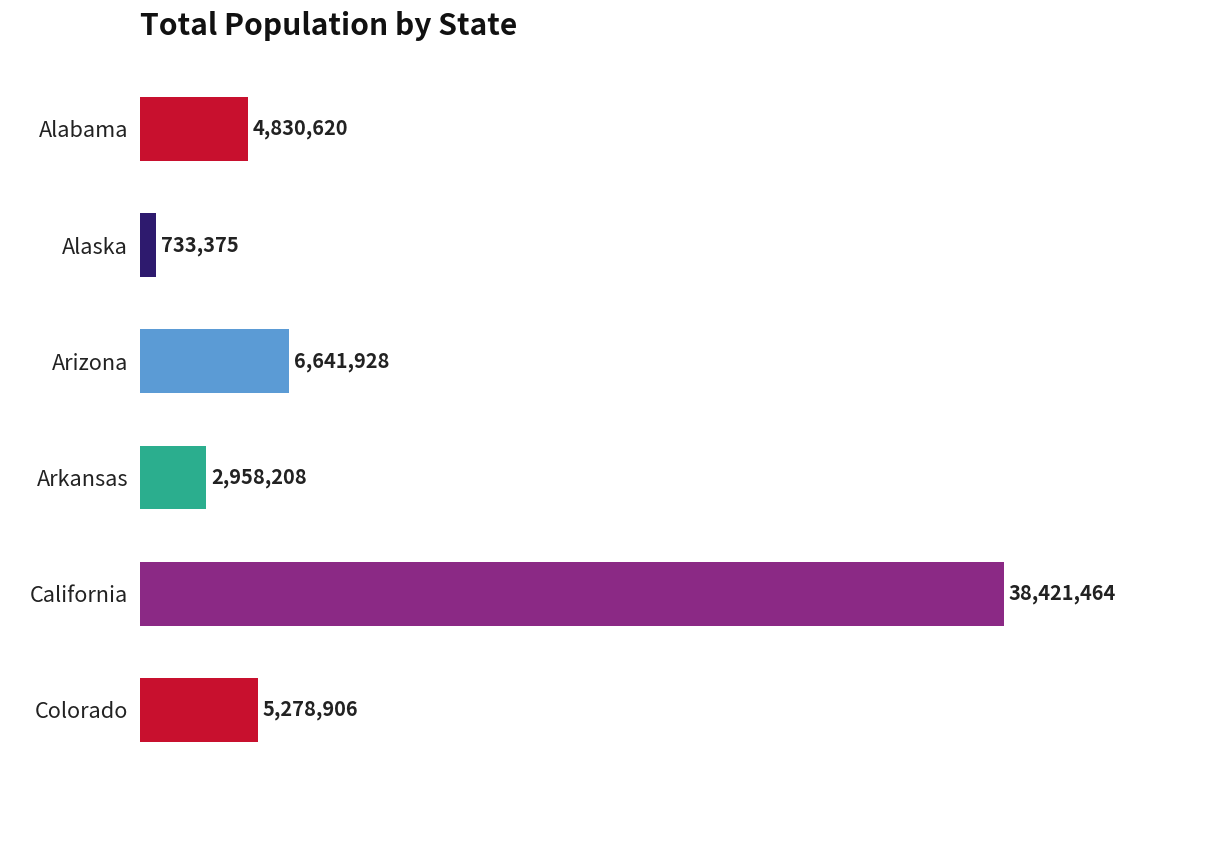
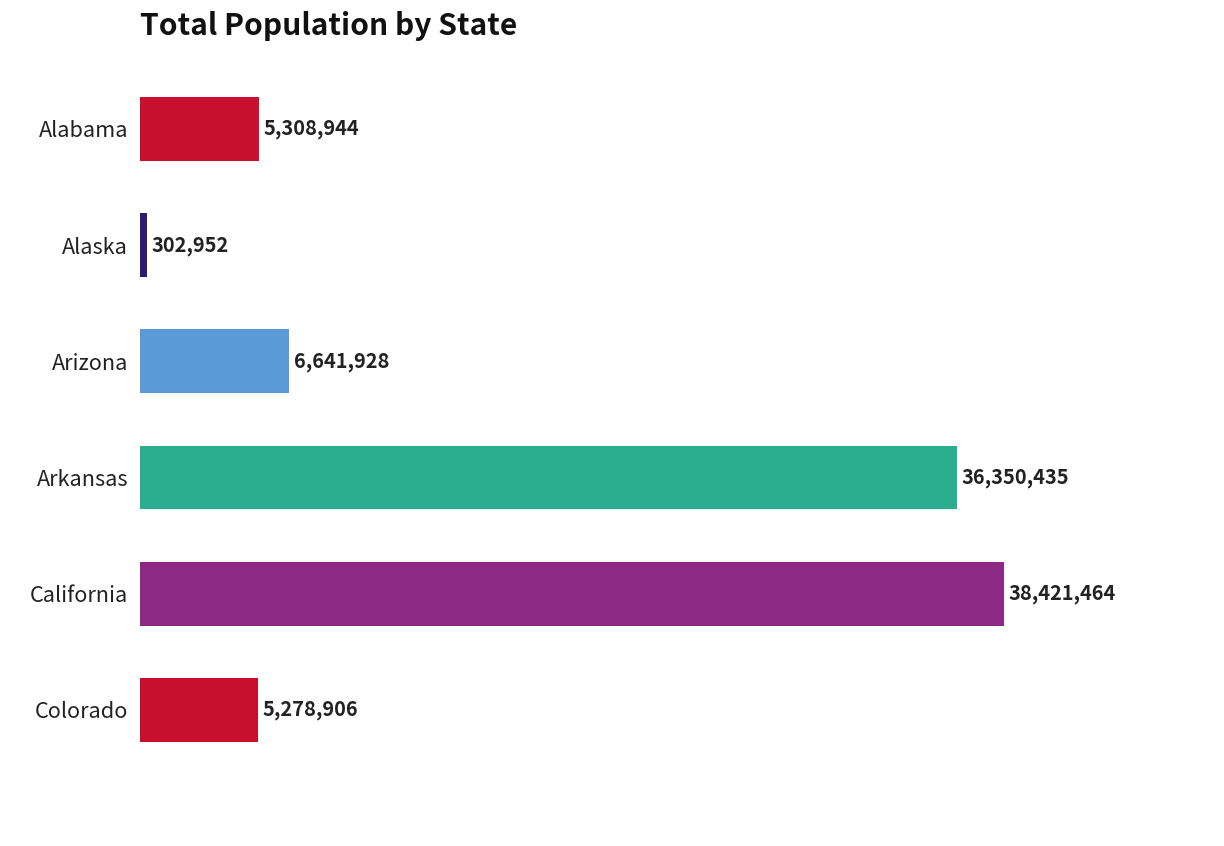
Alabama: 4,830,620 -> 5,308,944
Alaska: 733,375 -> 302,952
Arkansas: 2,958,208 -> 36,350,435
